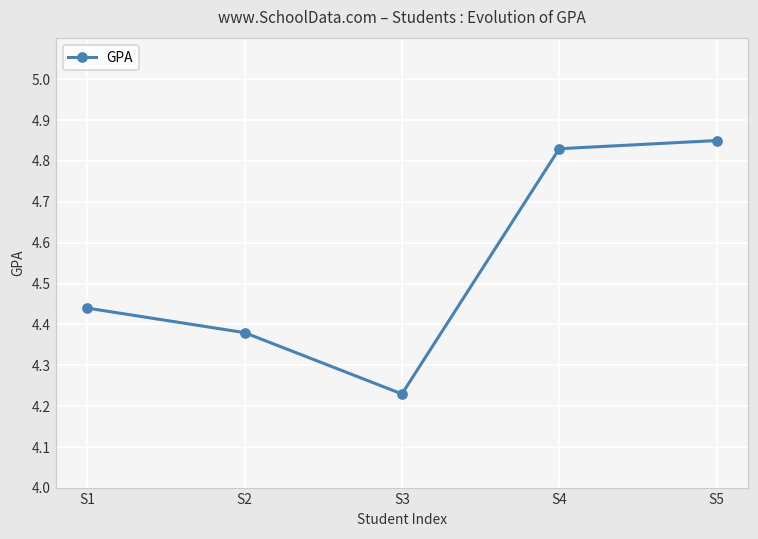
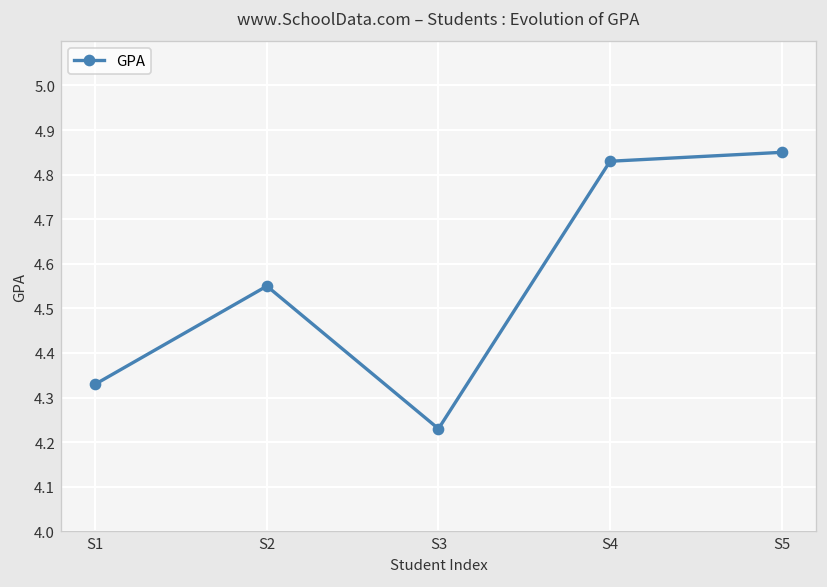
S1: 4.44 -> 4.33
S2: 4.38 -> 4.55
